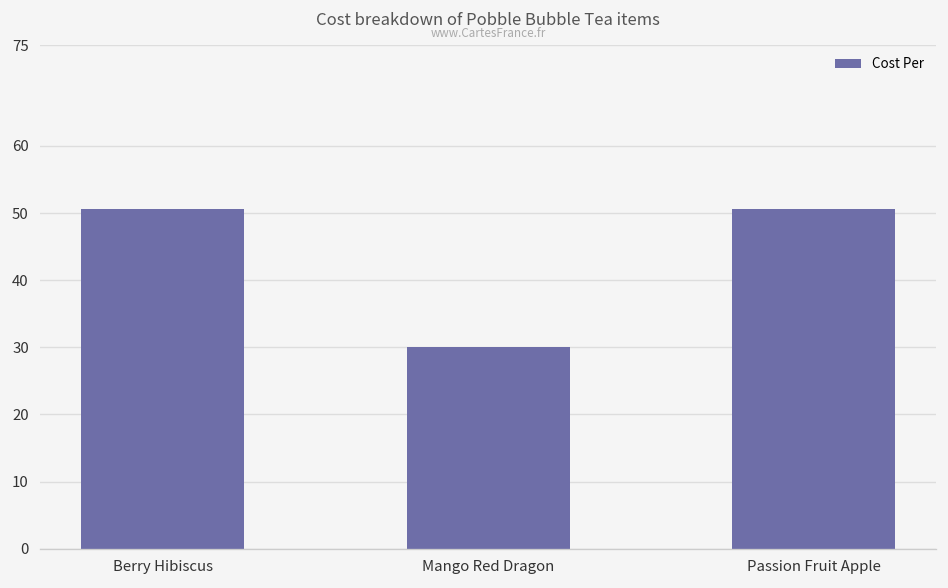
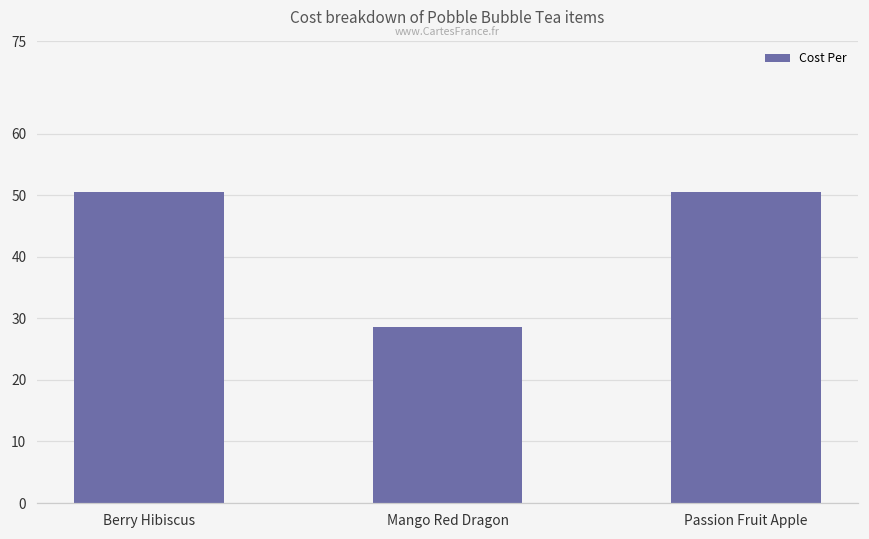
Mango Red Dragon: 30 -> 29
